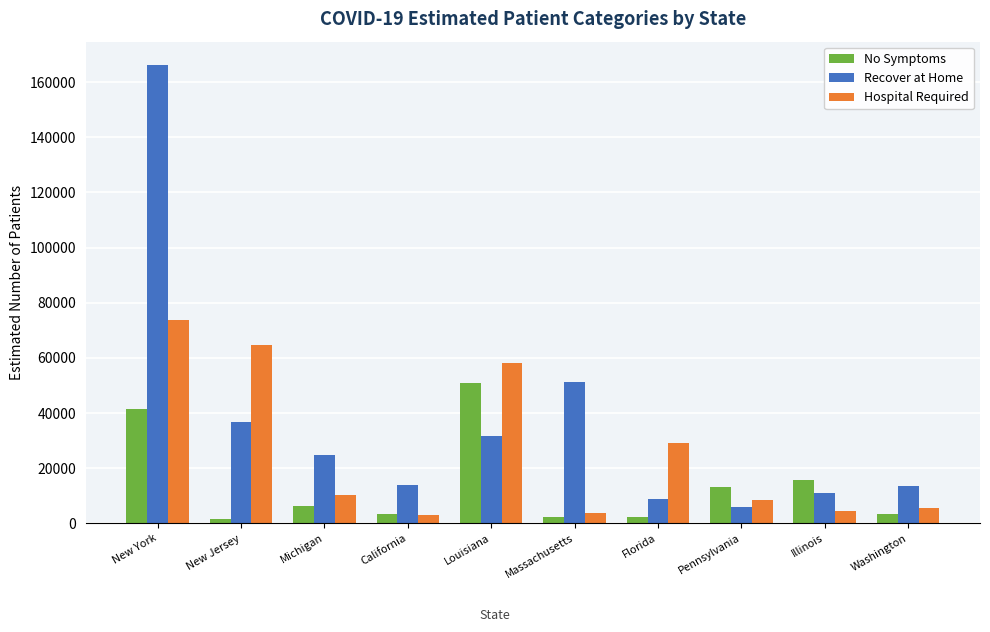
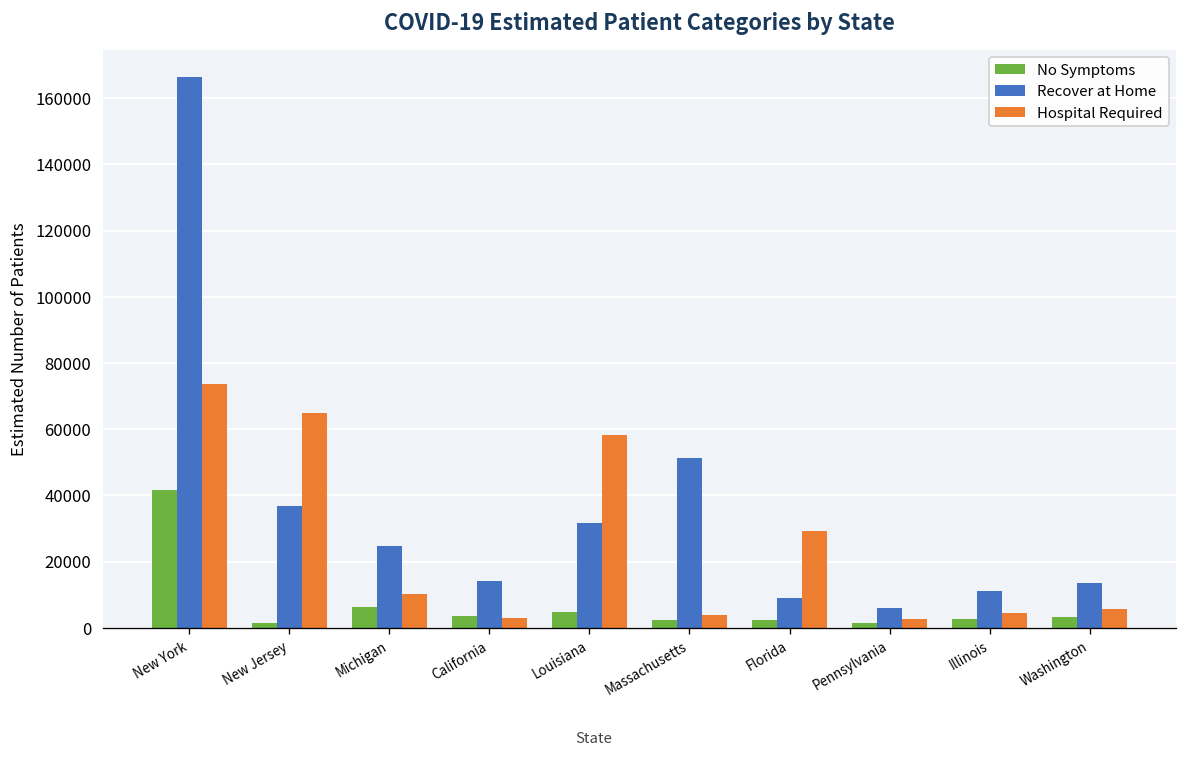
No Symptoms, Louisiana: 51000 -> 5000
No Symptoms, Pennsylvania: 13000 -> 2000
Hospital Required, Pennsylvania: 9000 -> 3000
No Symptoms, Illinois: 16000 -> 3000
